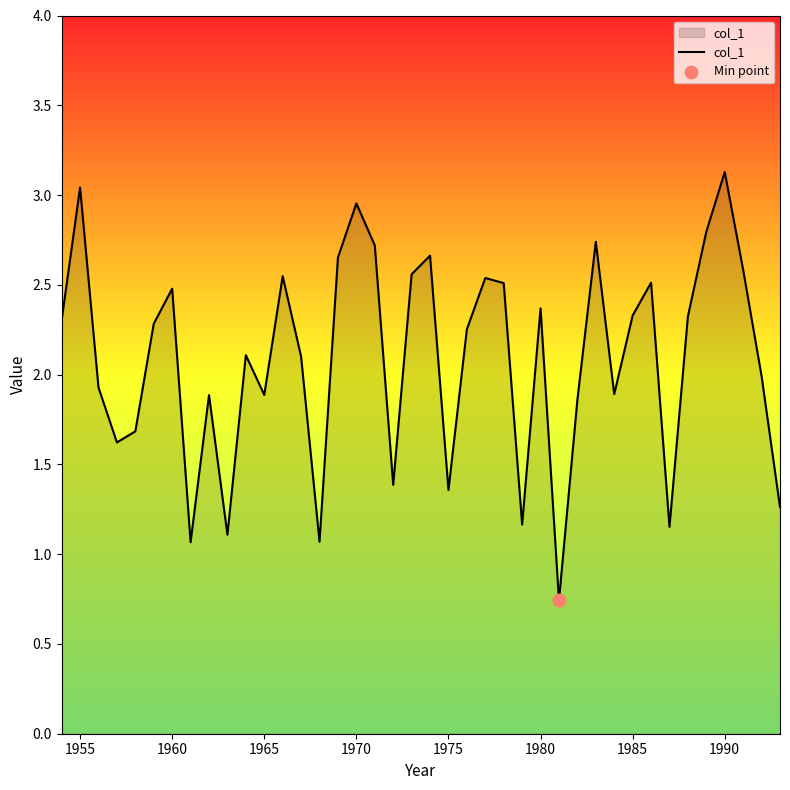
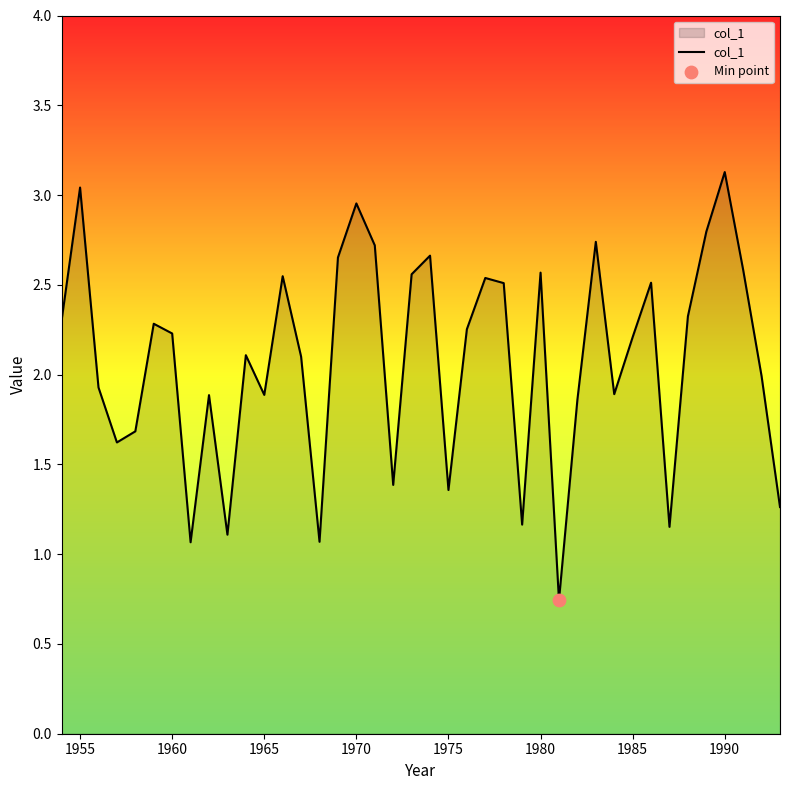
col_1, 1960: 2.48 -> 2.23
col_1, 1980: 2.37 -> 2.57
col_1, 1985: 2.33 -> 2.21
